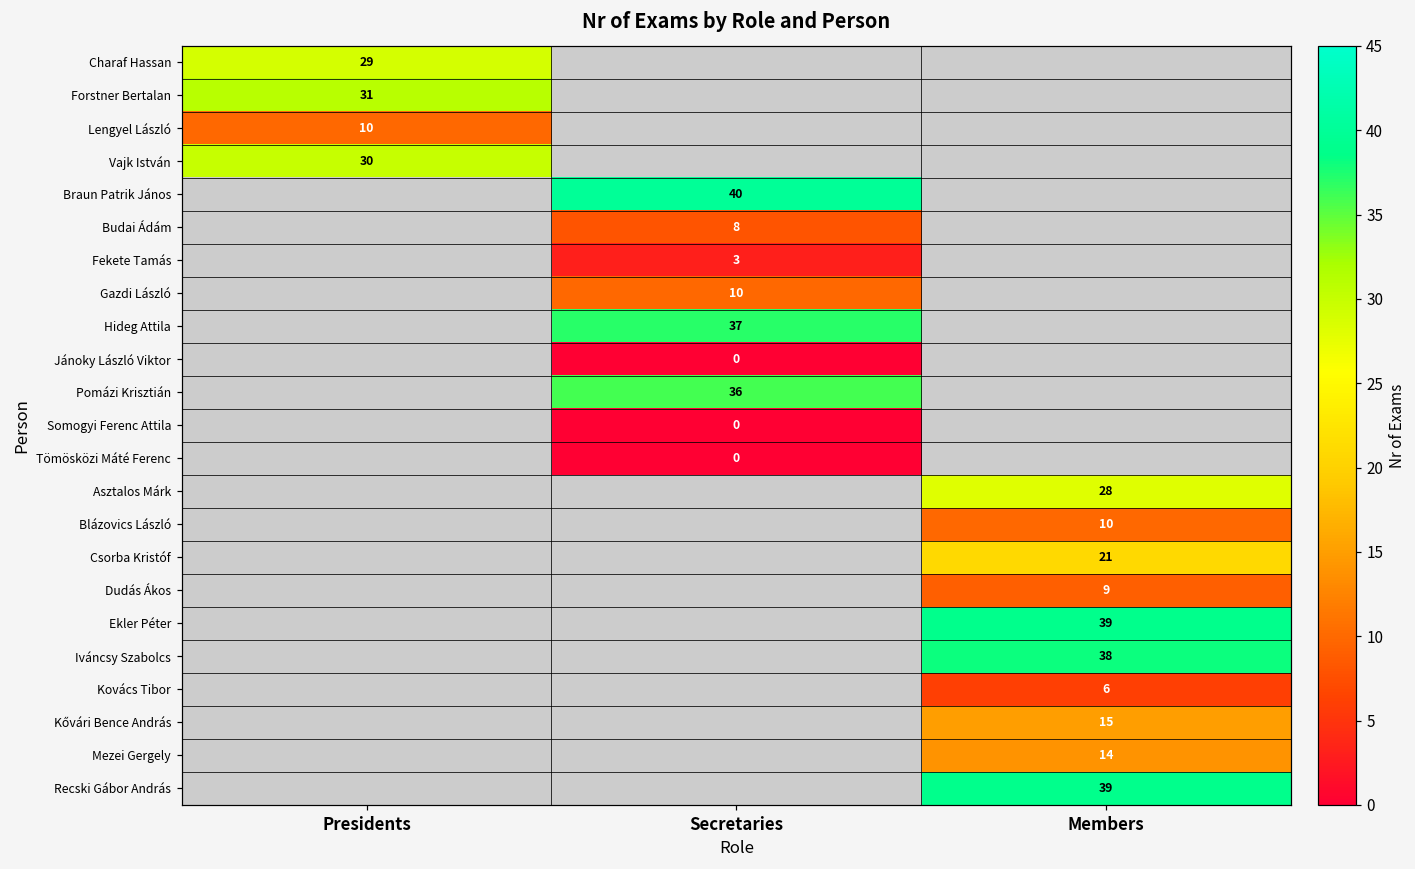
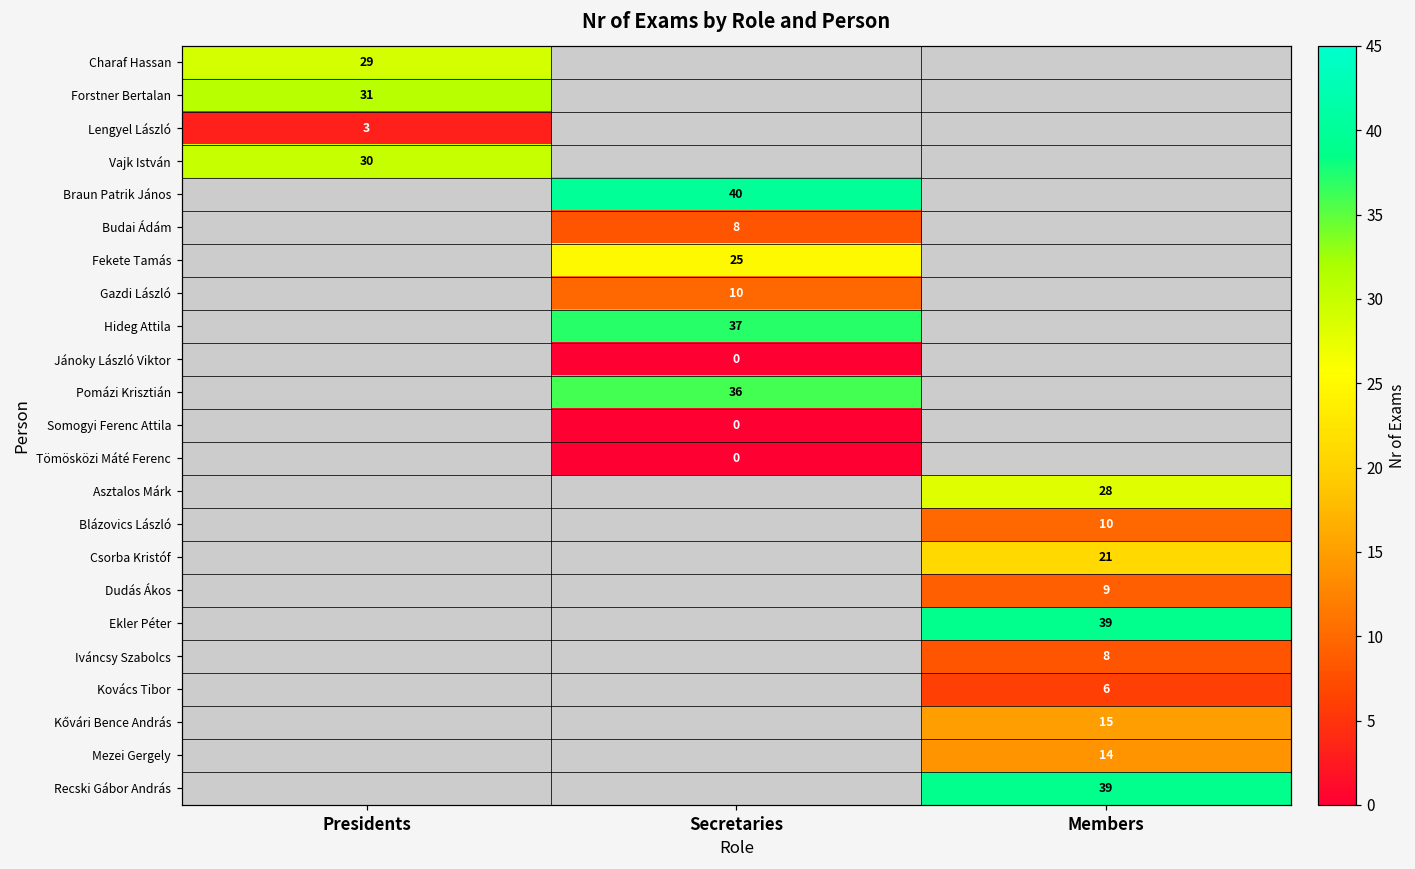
Lengyel László, Presidents: 10 -> 3
Fekete Tamás, Secretaries: 3 -> 25
Iváncsy Szabolcs, Members: 38 -> 8
